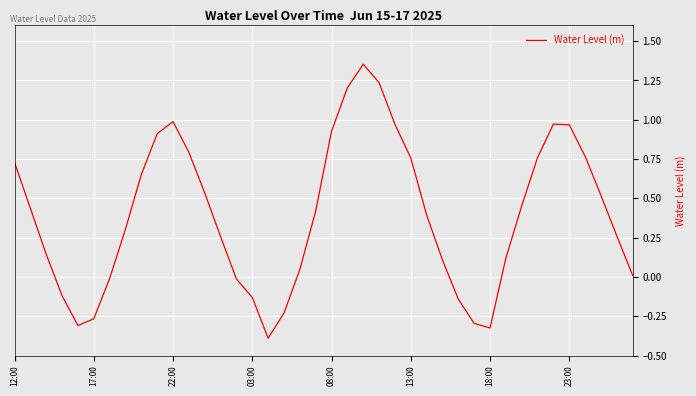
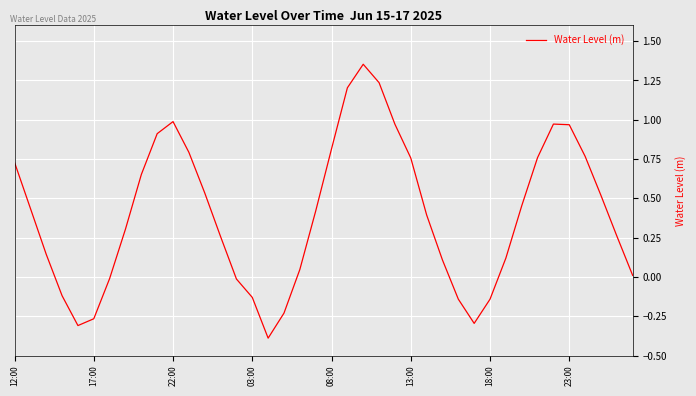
08:00: 0.93 -> 0.81
18:00: -0.32 -> -0.14
